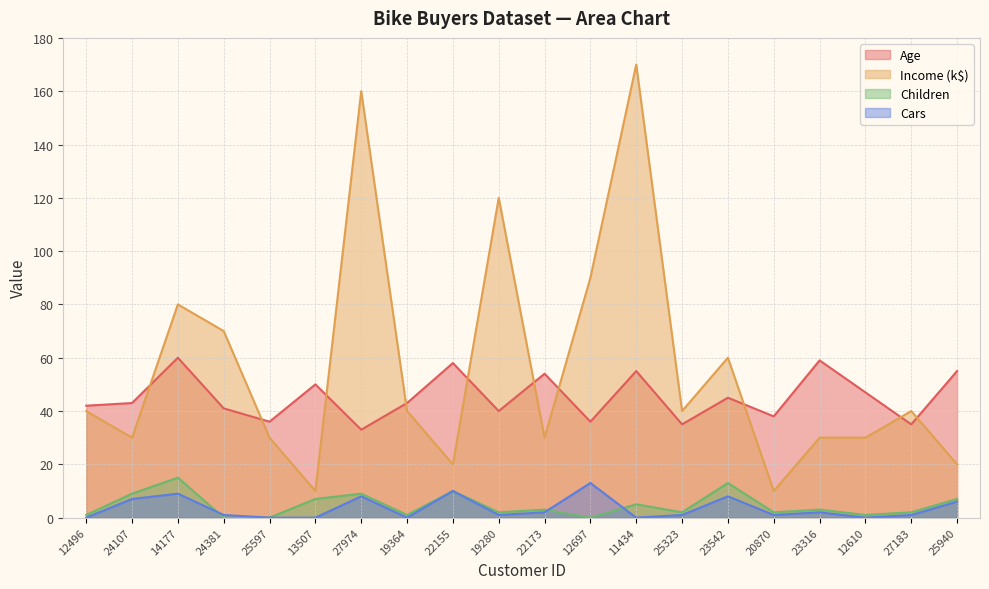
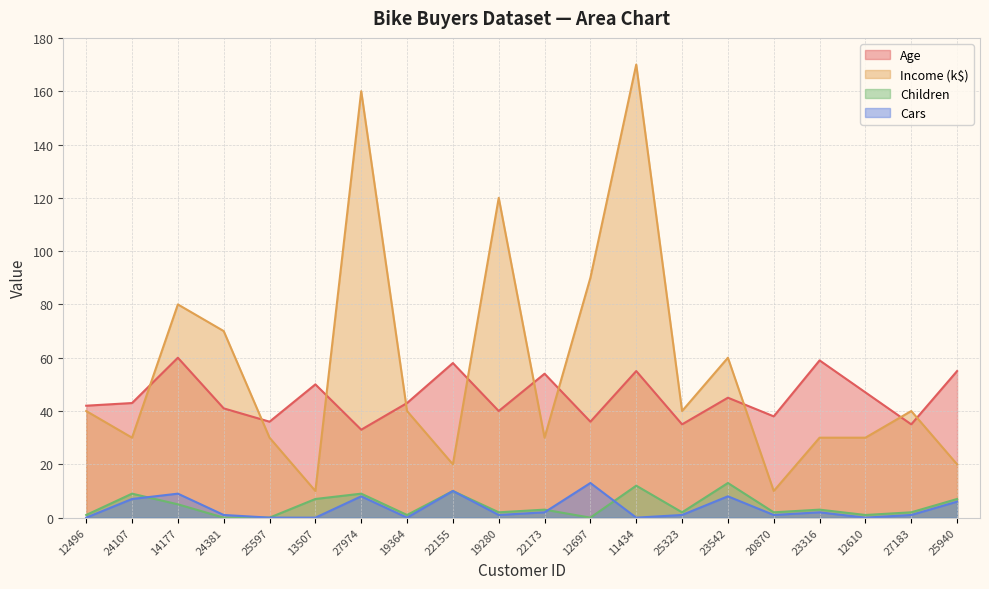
Children, 14177: 15 -> 5
Children, 11434: 5 -> 12
